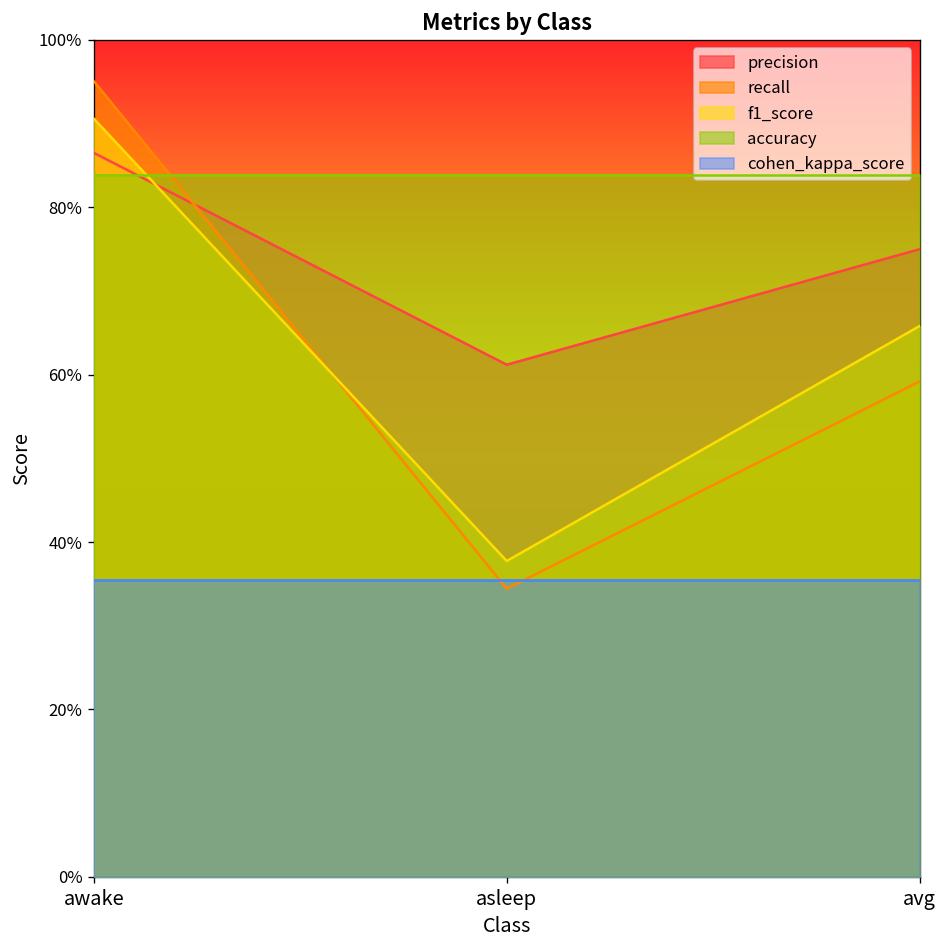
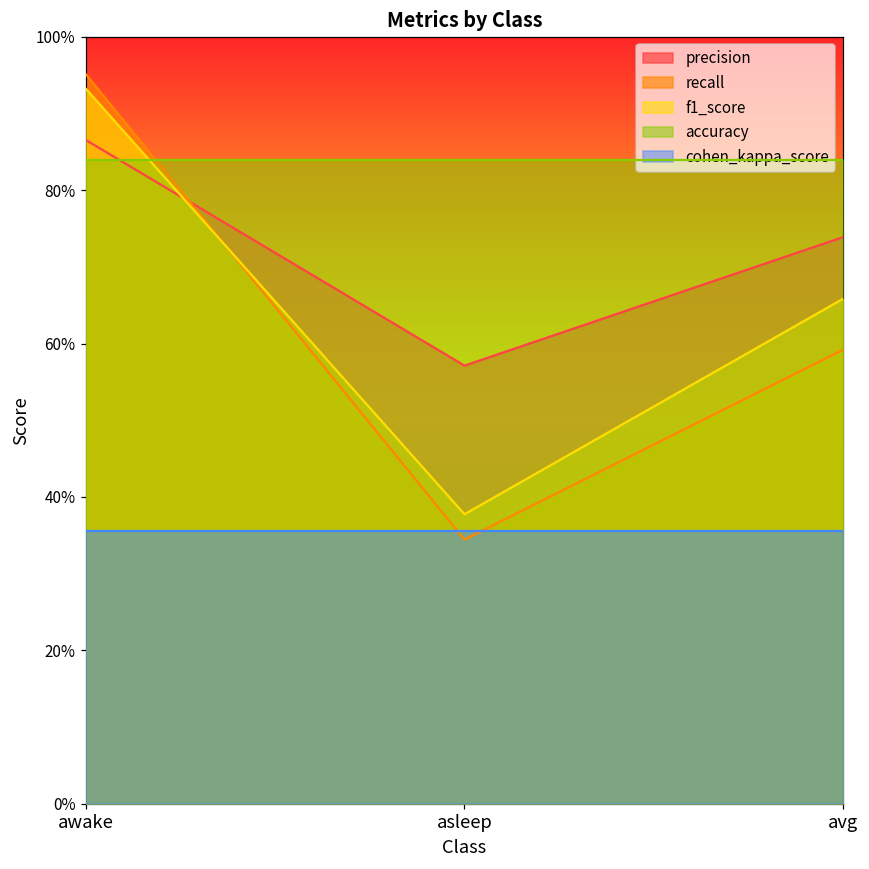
f1_score, awake: 91% -> 93%
precision, asleep: 61% -> 57%
precision, avg: 75% -> 74%
